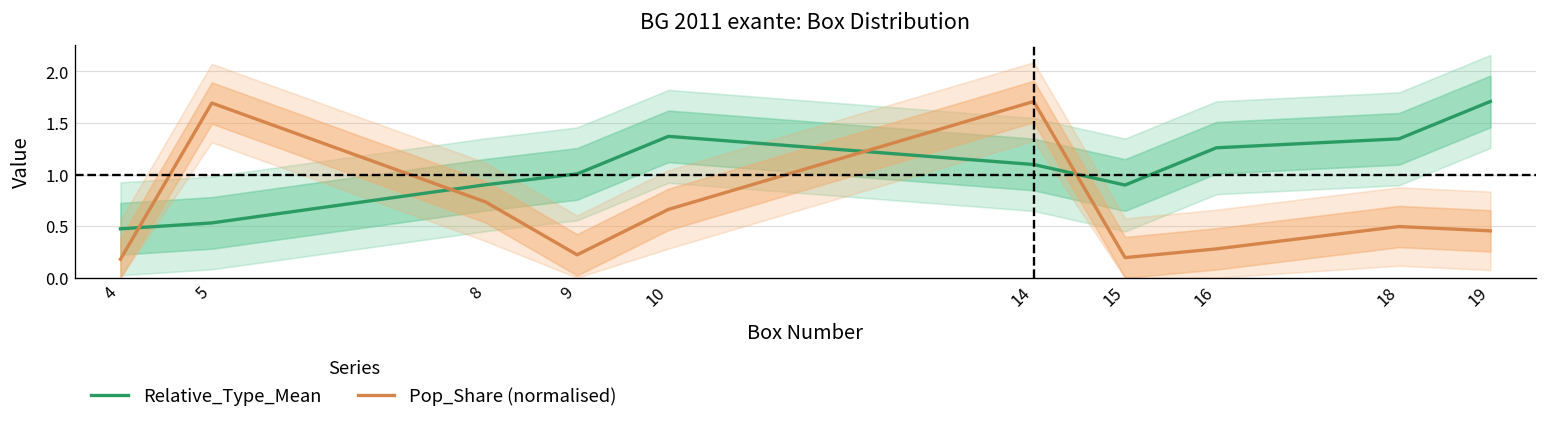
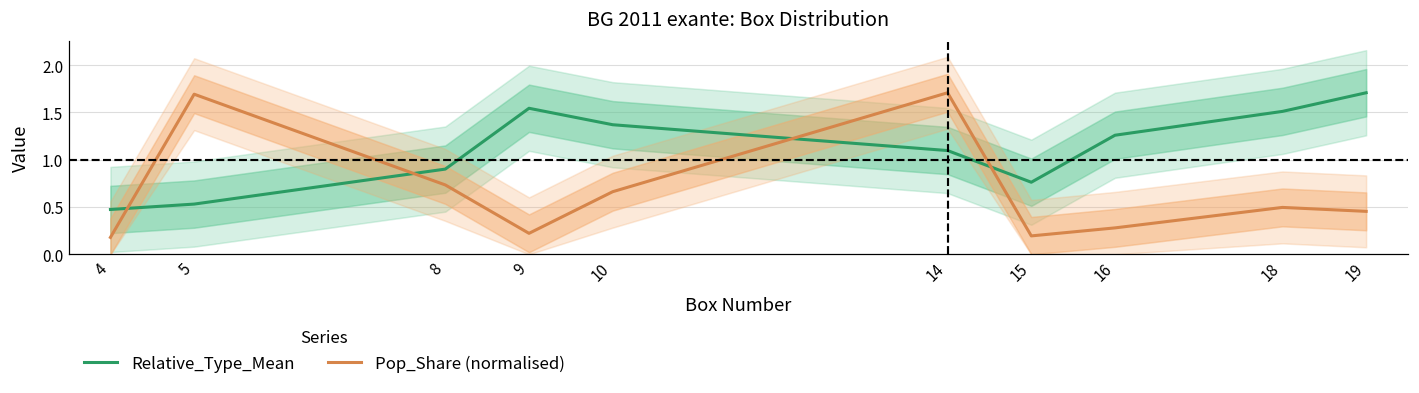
Relative_Type_Mean, 9: 1.0 -> 1.5
Relative_Type_Mean, 15: 0.9 -> 0.8
Relative_Type_Mean, 18: 1.3 -> 1.5
